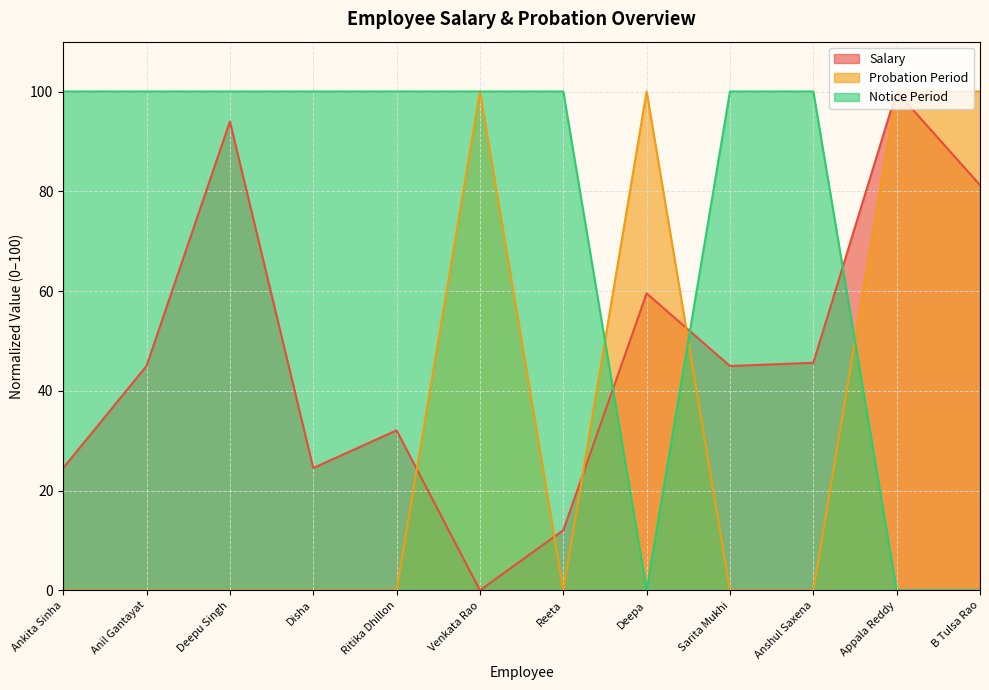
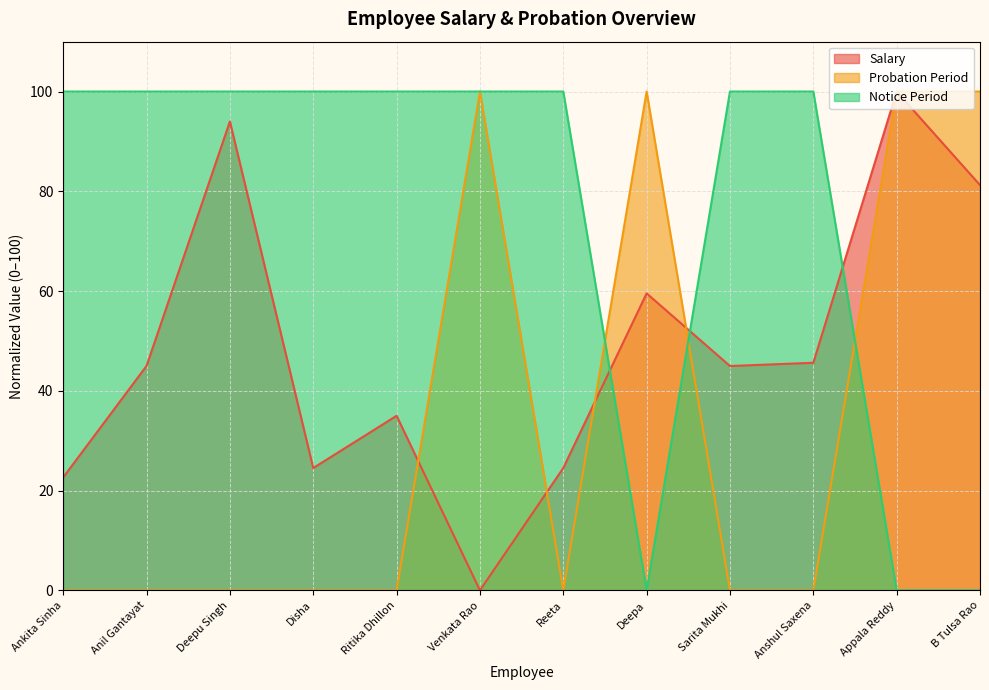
Salary, Ankita Sinha: 25 -> 23
Salary, Ritika Dhillon: 32 -> 35
Salary, Reeta: 12 -> 25
